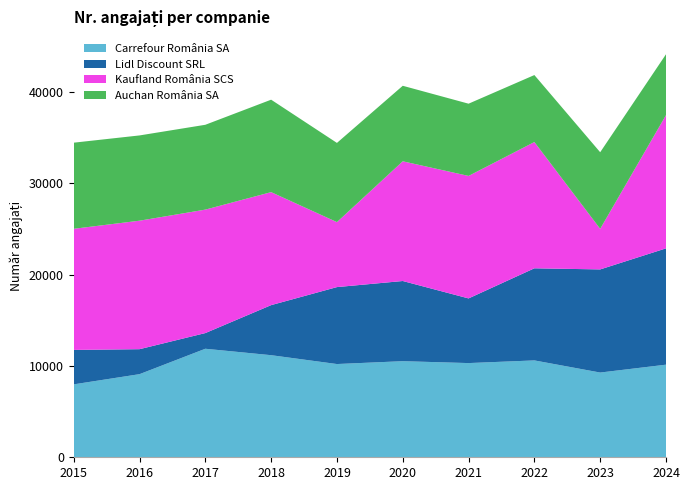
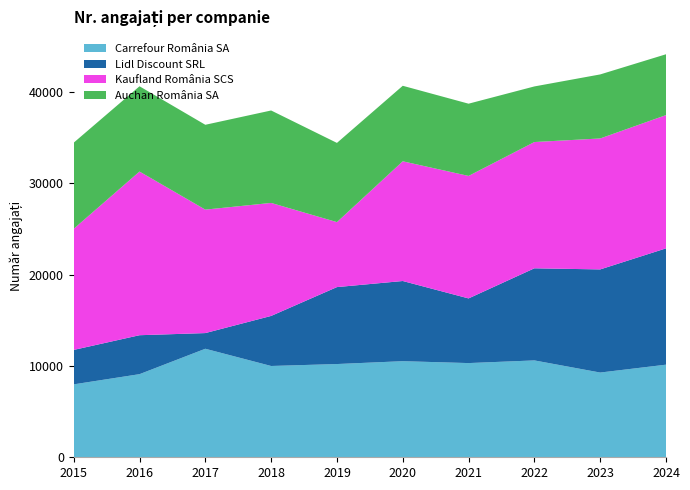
Lidl Discount SRL, 2016: 3000 -> 4000
Kaufland România SCS, 2016: 14000 -> 18000
Carrefour România SA, 2018: 11000 -> 10000
Auchan România SA, 2022: 7000 -> 6000
Kaufland România SCS, 2023: 4000 -> 14000
Auchan România SA, 2023: 8000 -> 7000
